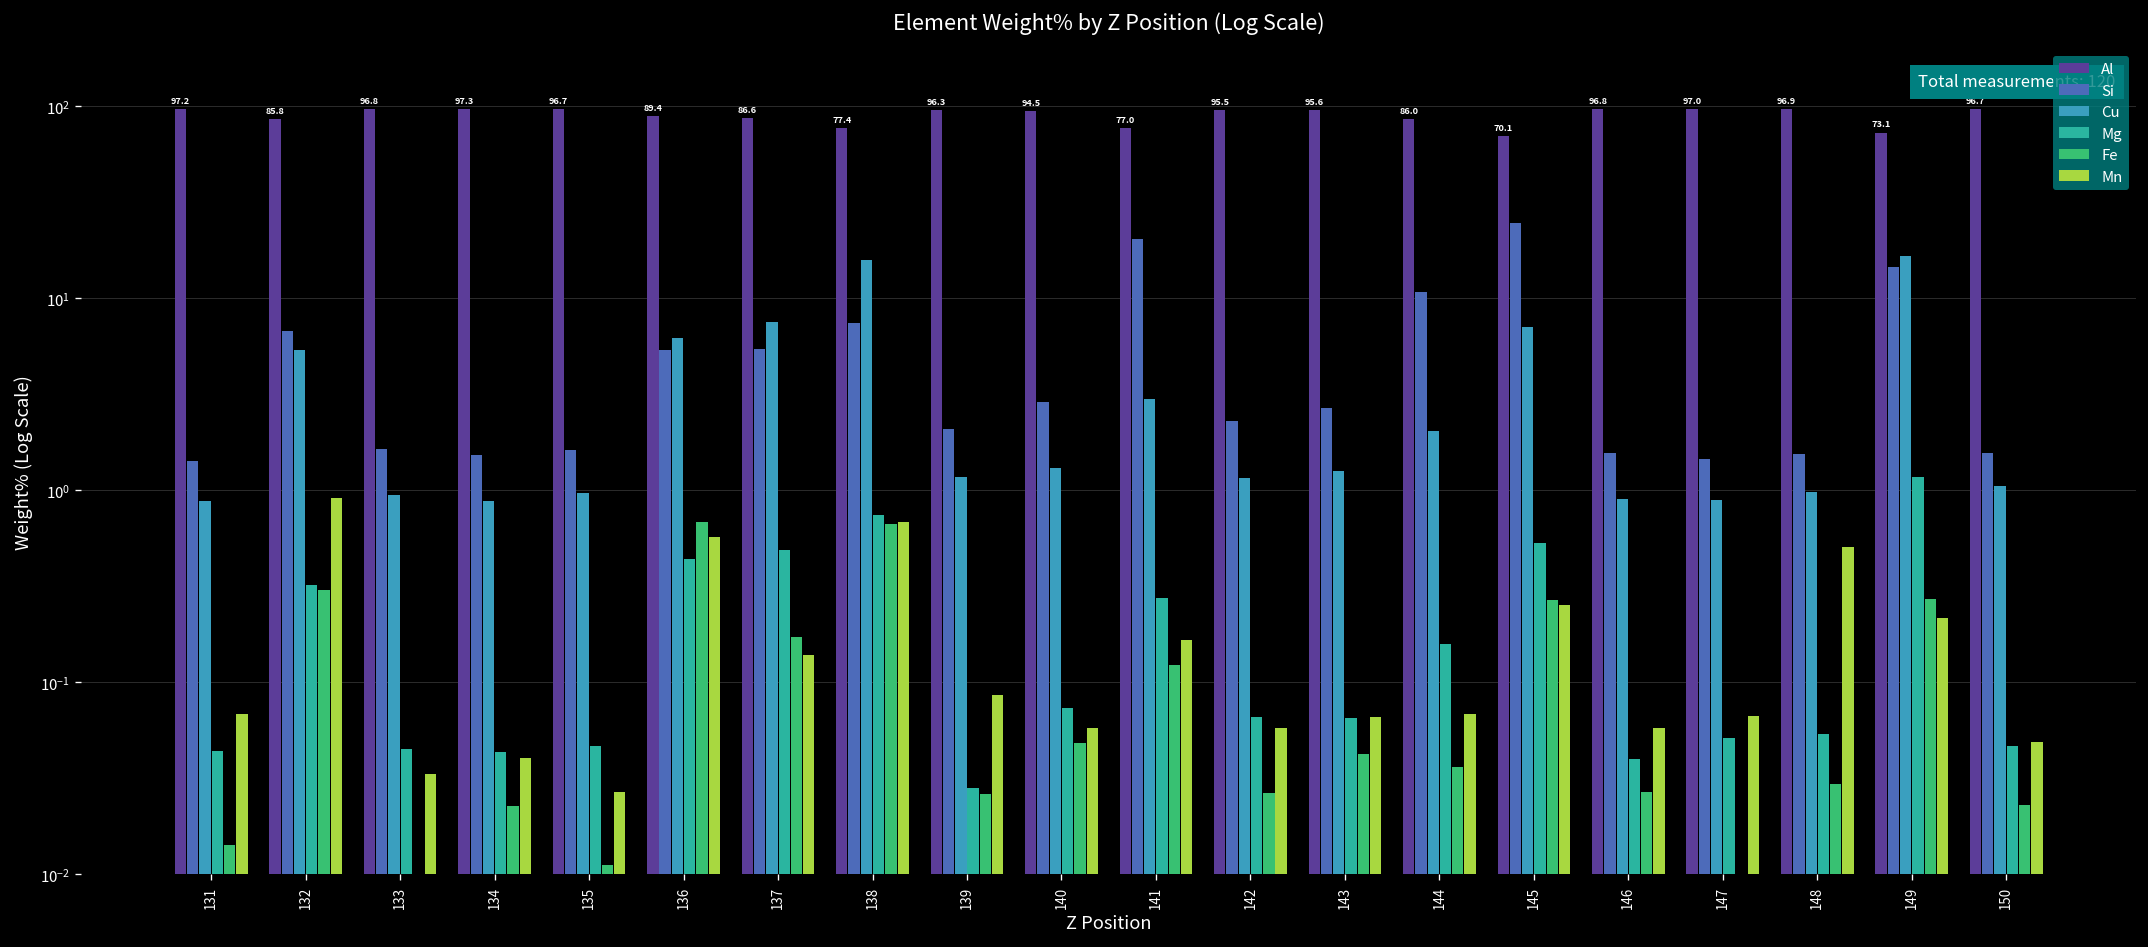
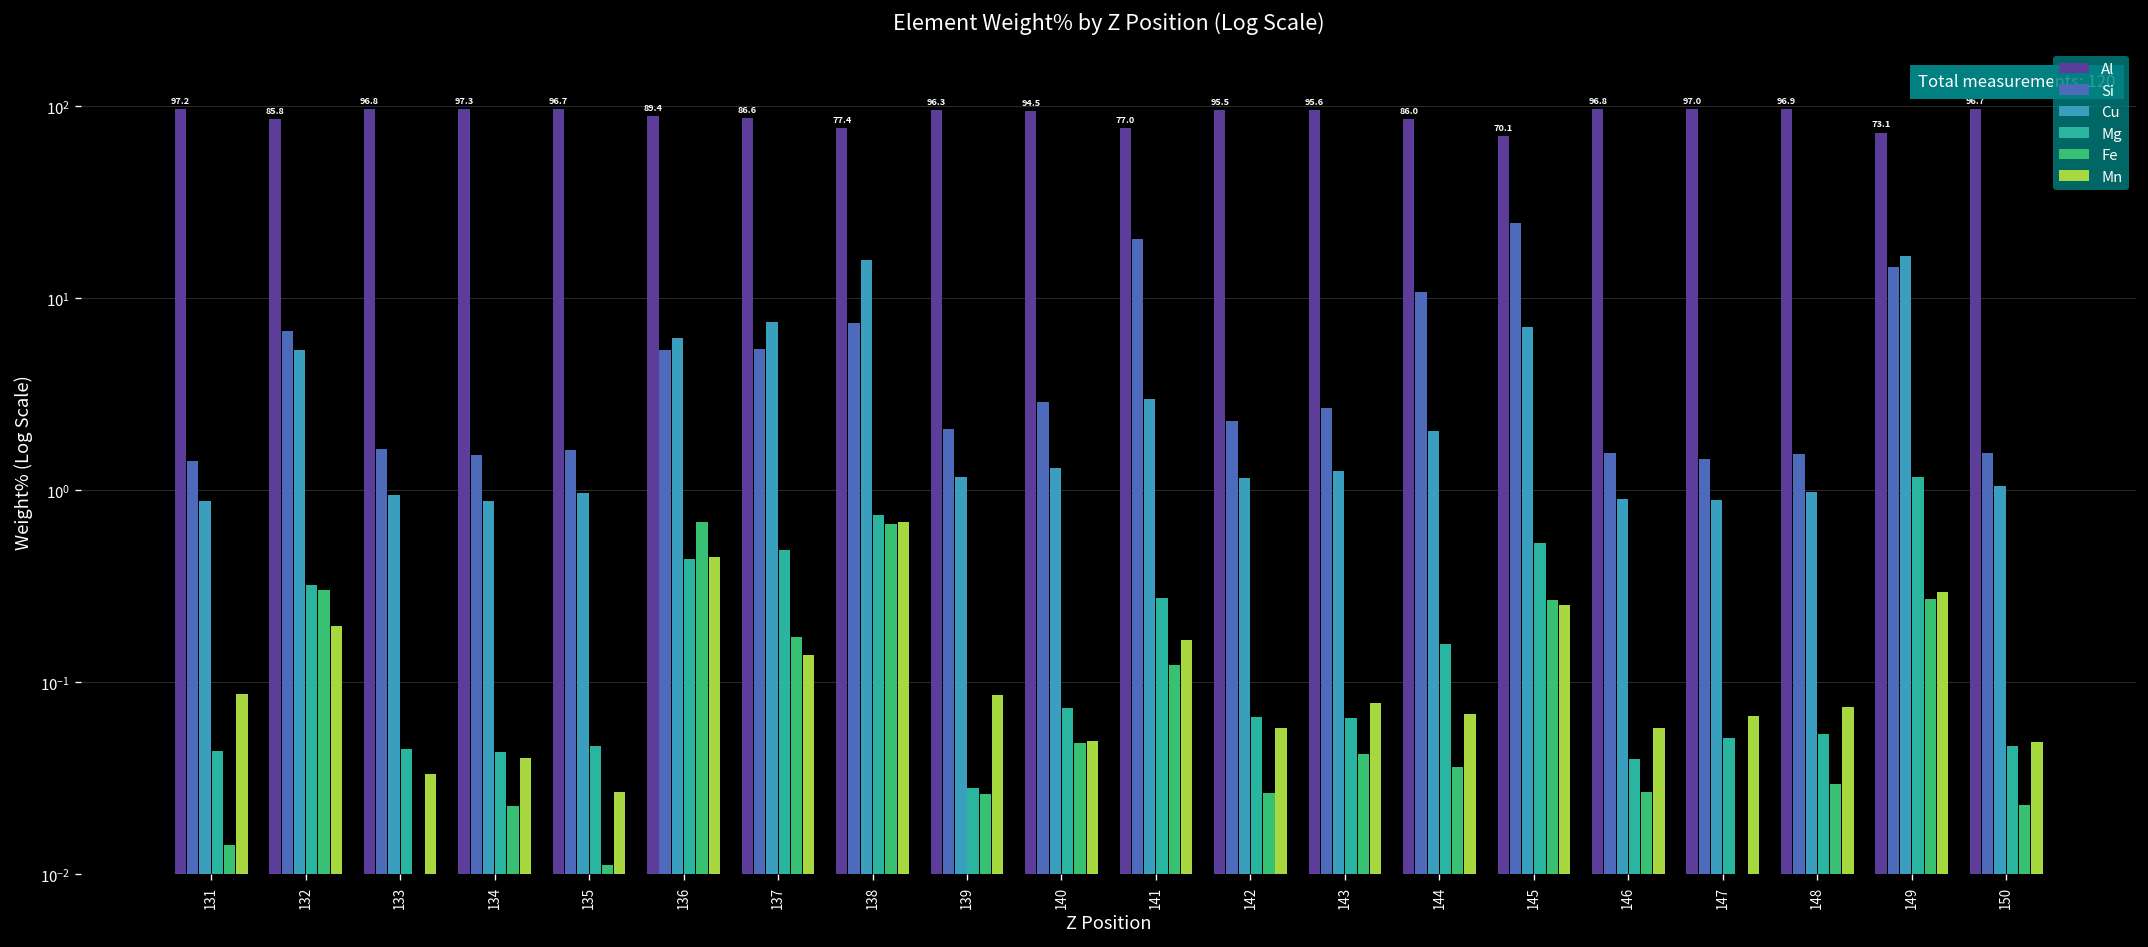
Mn, 131: 0.068 -> 0.09
Mn, 132: 0.9 -> 0.20
Mn, 136: 0.57 -> 0.45
Mn, 140: 0.057 -> 0.049
Mn, 143: 0.066 -> 0.08
Mn, 148: 0.51 -> 0.07
Mn, 149: 0.21 -> 0.29
